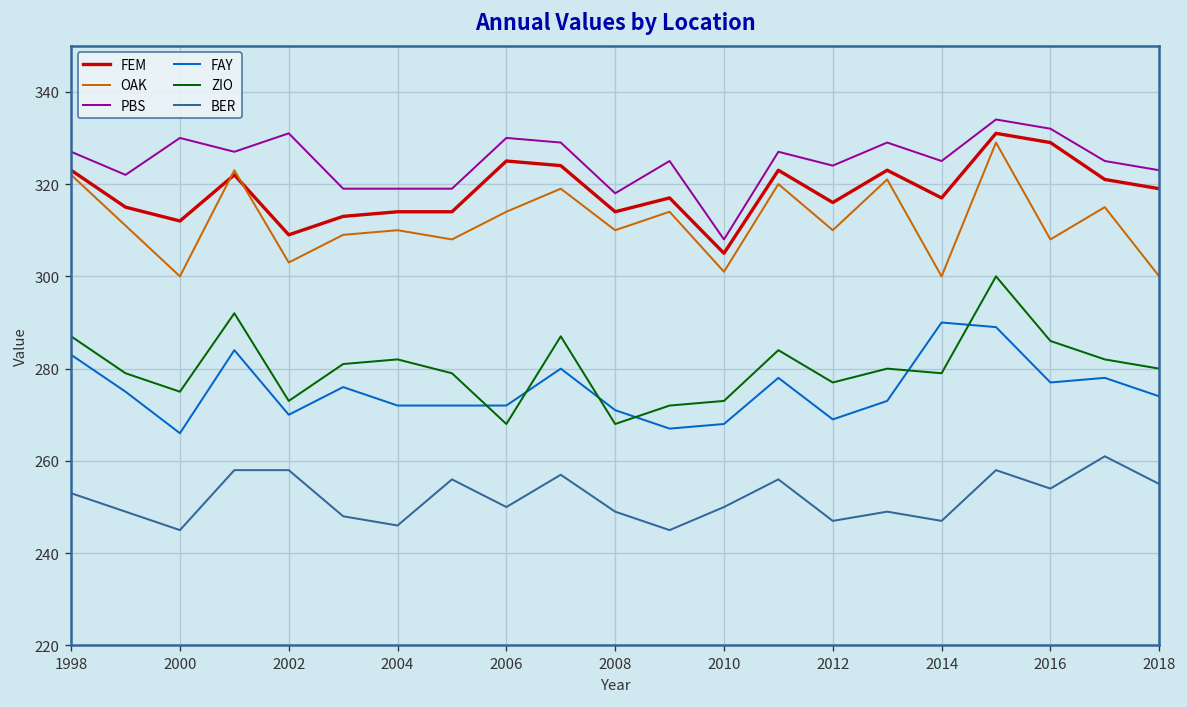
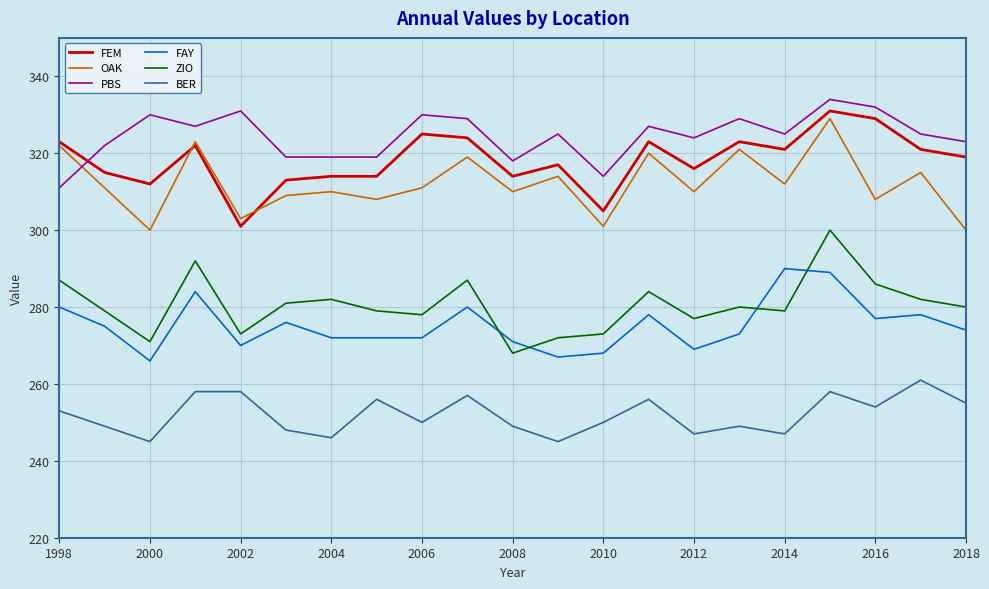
PBS, 1998: 327 -> 311
FAY, 1998: 283 -> 280
ZIO, 2000: 275 -> 271
FEM, 2002: 309 -> 301
OAK, 2006: 314 -> 311
ZIO, 2006: 268 -> 278
PBS, 2010: 308 -> 314
FEM, 2014: 317 -> 321
OAK, 2014: 300 -> 312
